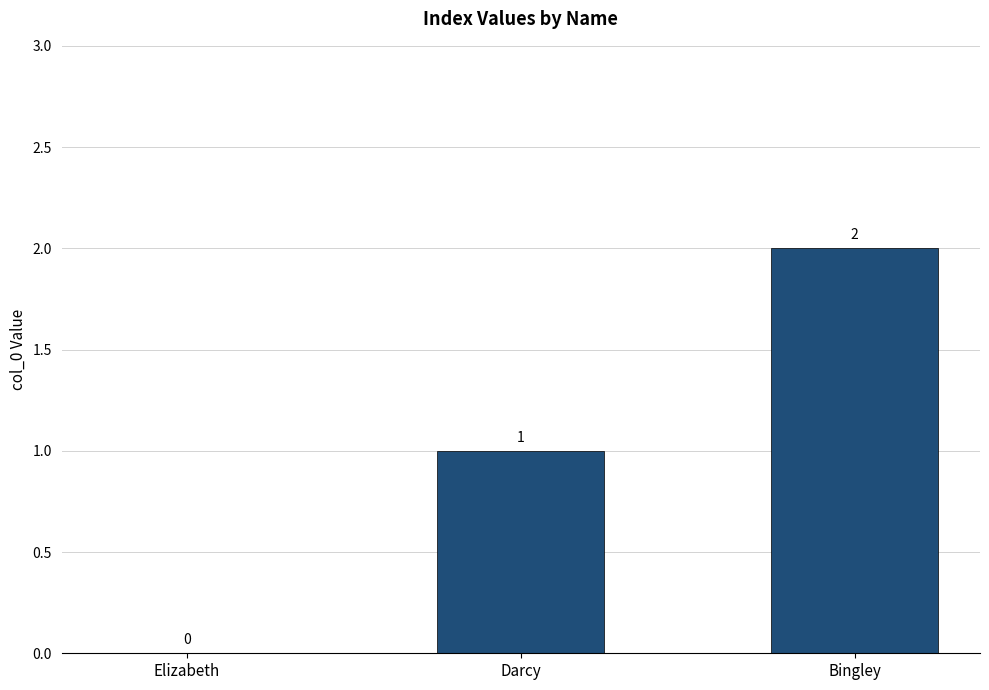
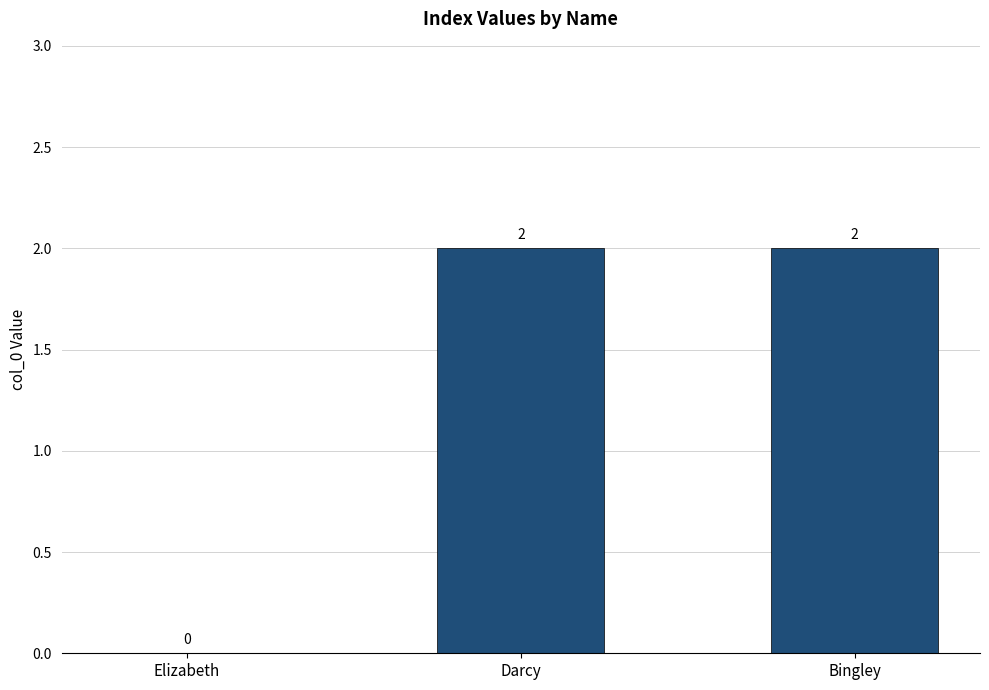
Darcy: 1 -> 2
